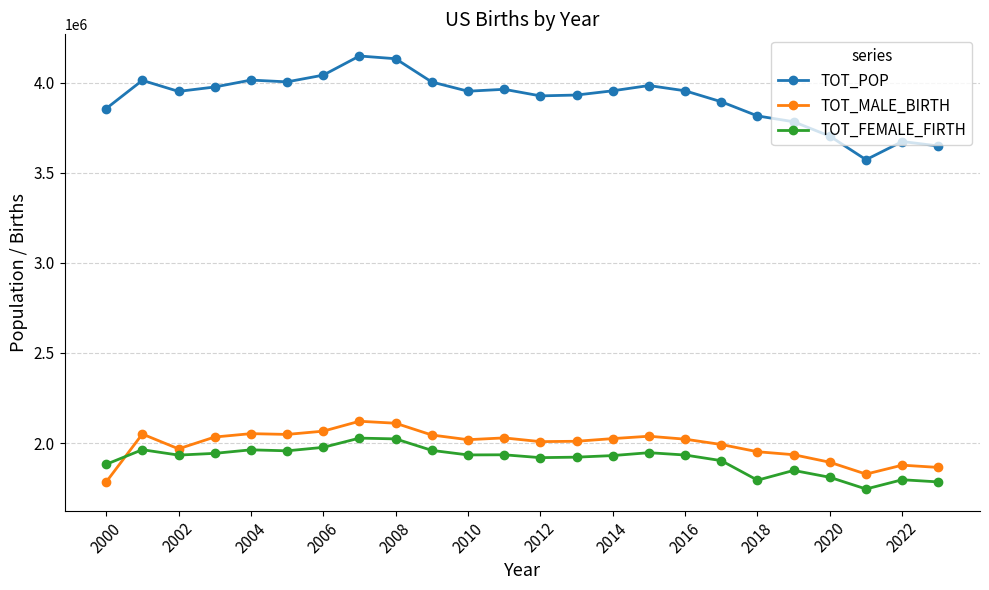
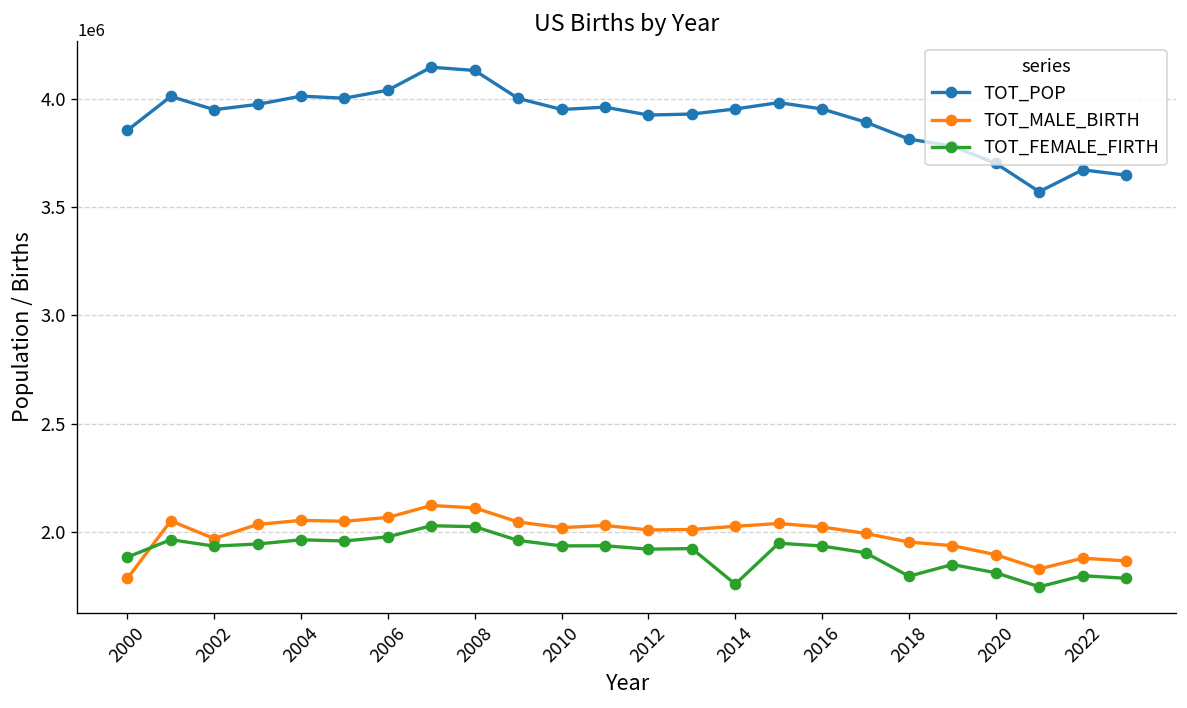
TOT_FEMALE_FIRTH, 2014: 1930000 -> 1760000
